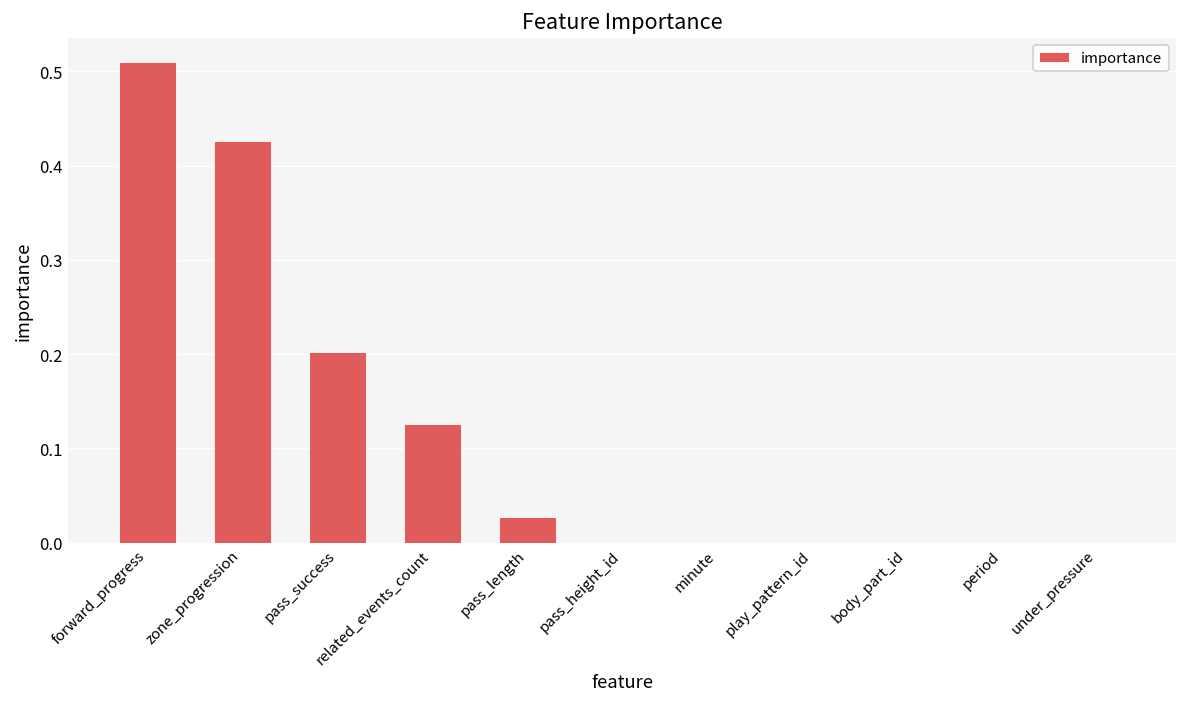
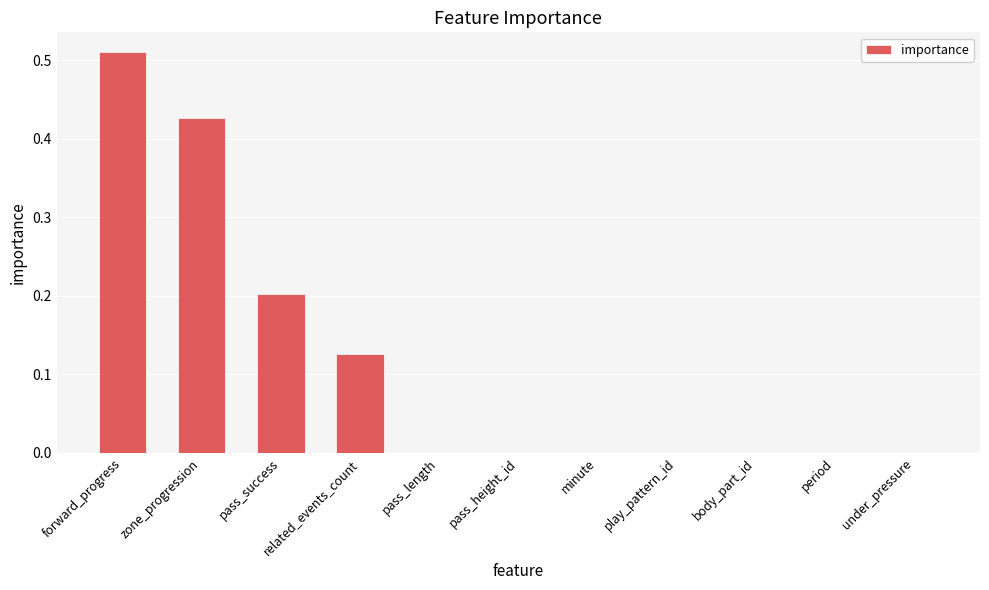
pass_length: 0.03 -> 0.00
